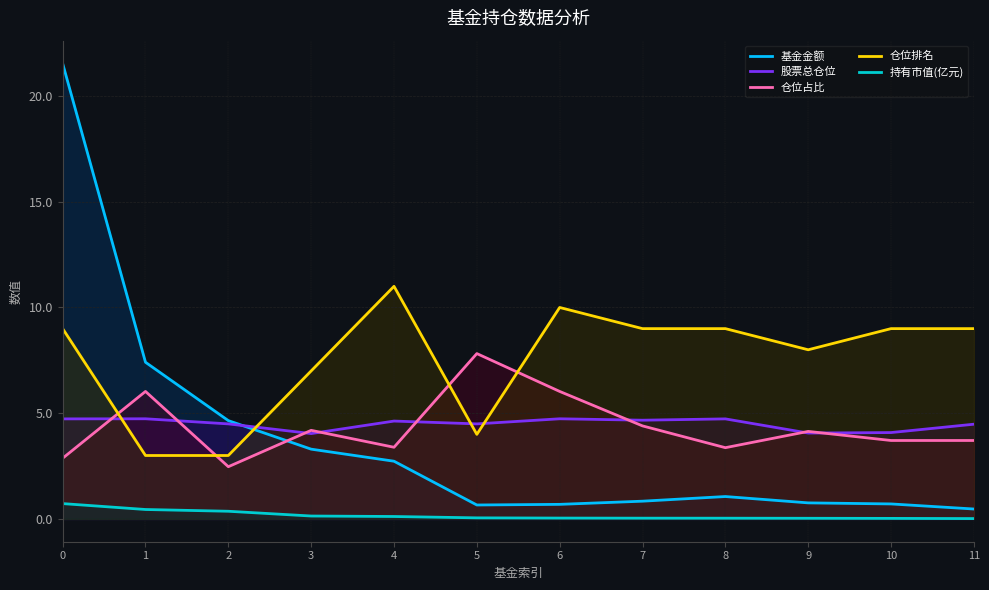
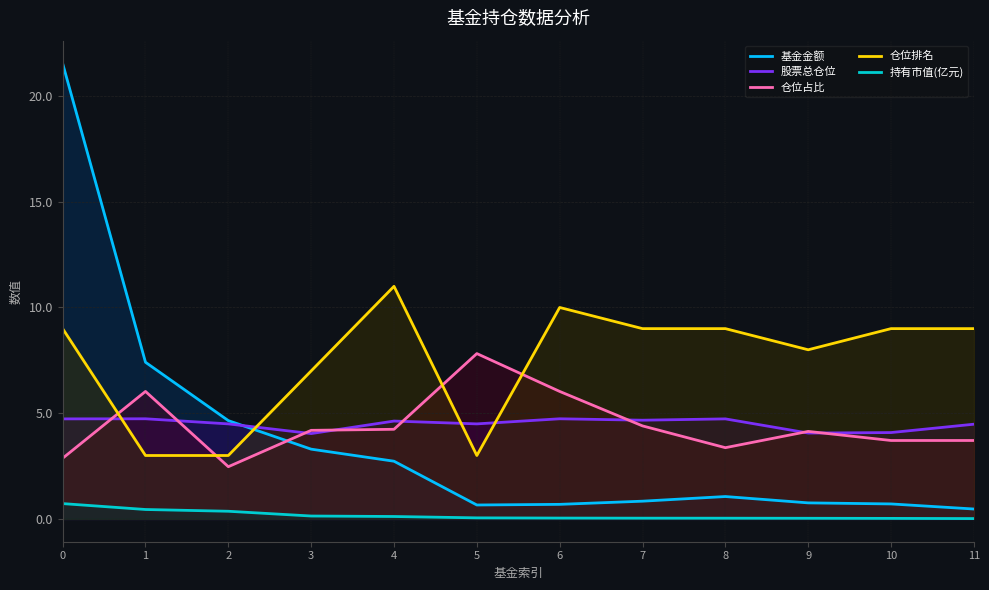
仓位占比, 4: 3.4 -> 4.2
仓位排名, 5: 4 -> 3
